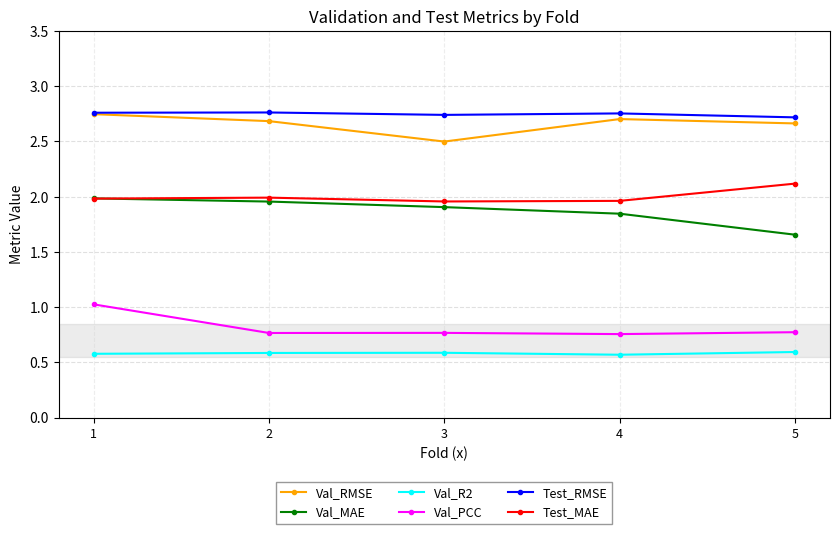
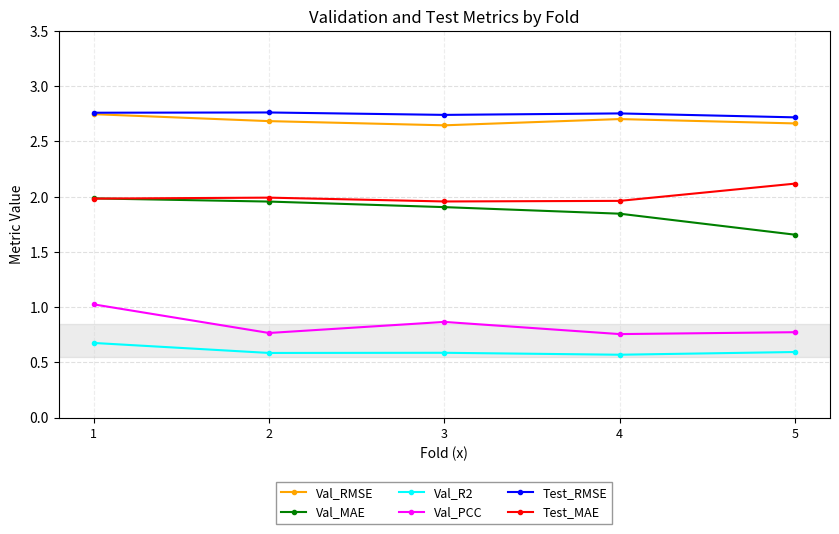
Val_R2, 1: 0.58 -> 0.67
Val_RMSE, 3: 2.50 -> 2.64
Val_PCC, 3: 0.77 -> 0.87
